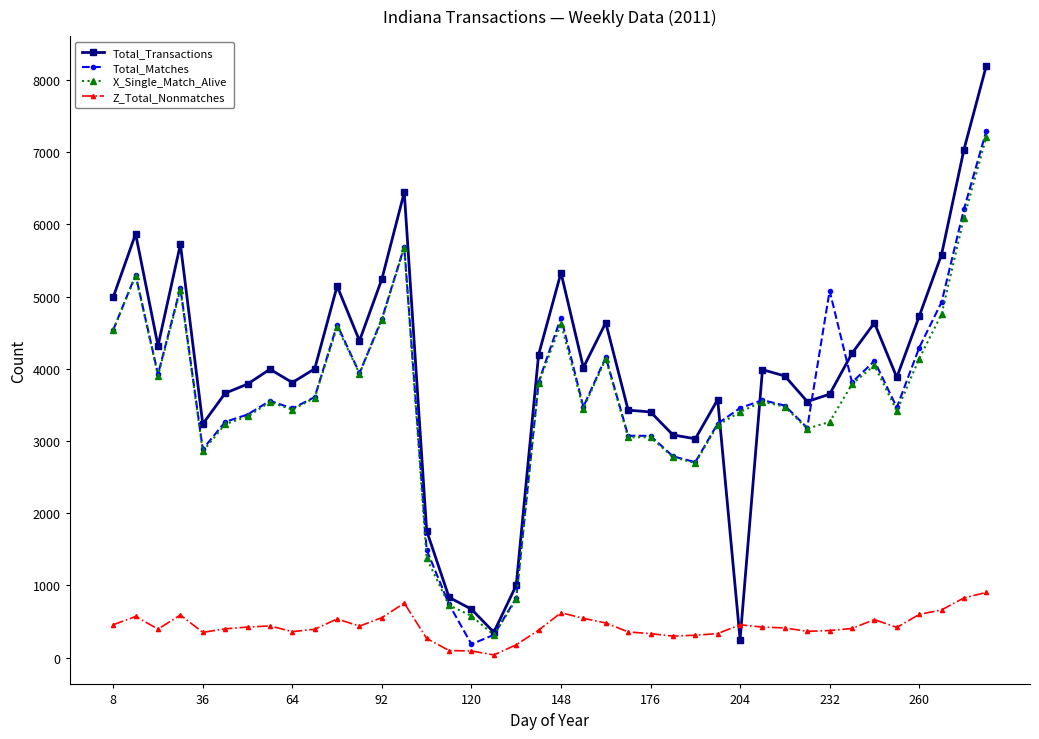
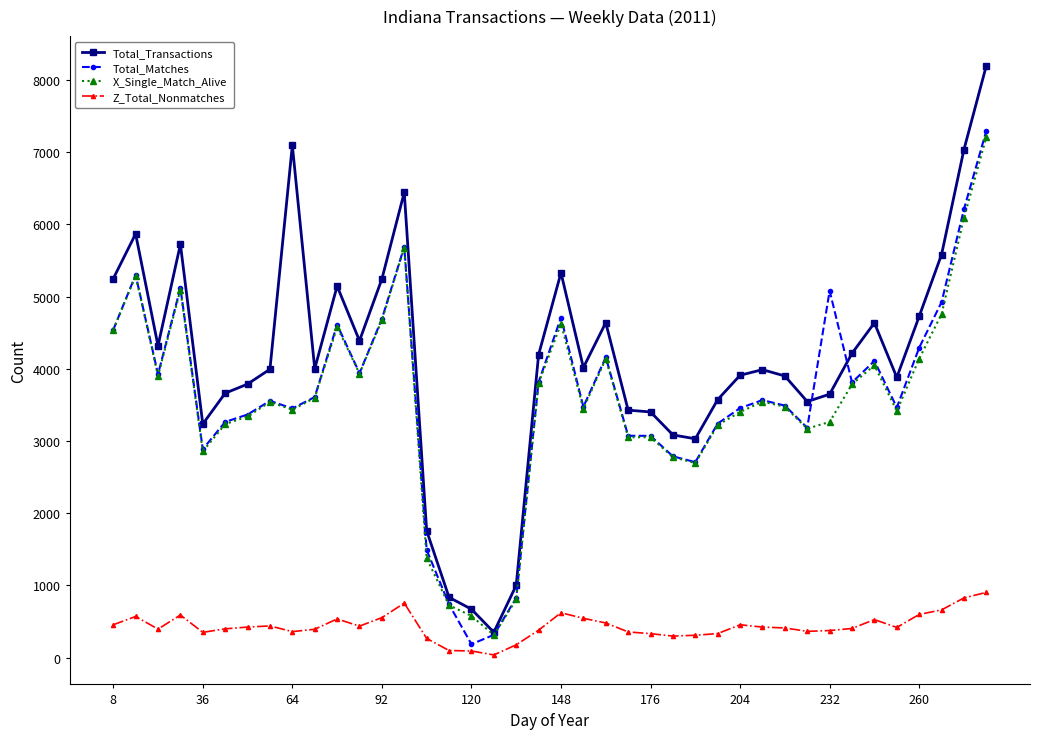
Total_Transactions, 8: 5000 -> 5200
Total_Transactions, 64: 3800 -> 7100
Total_Transactions, 204: 200 -> 3900
